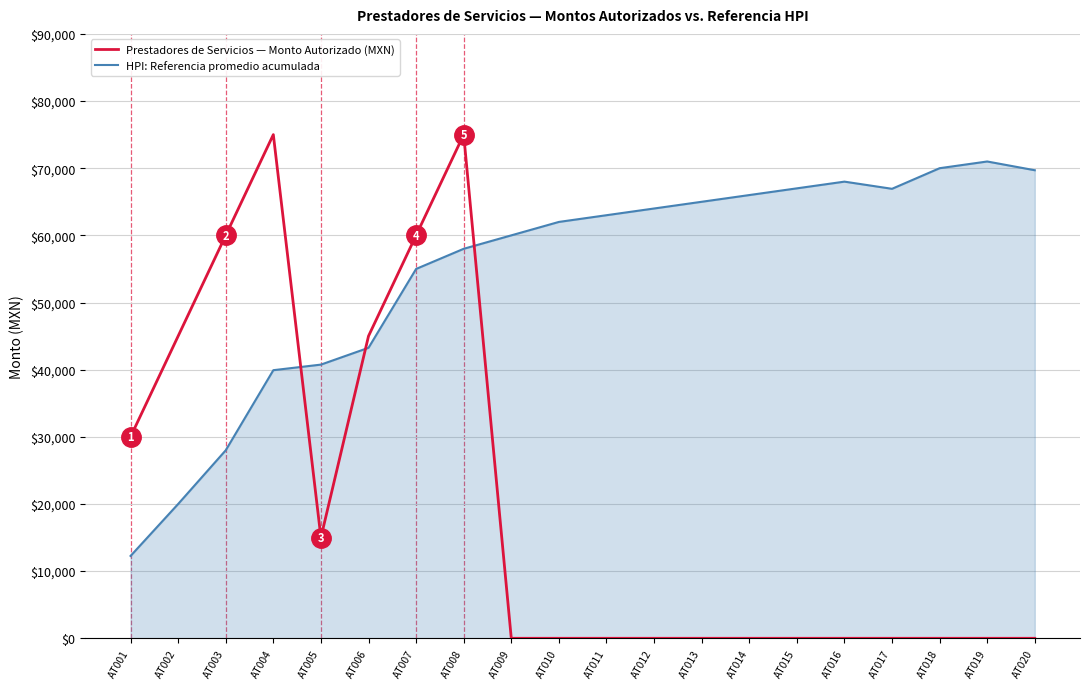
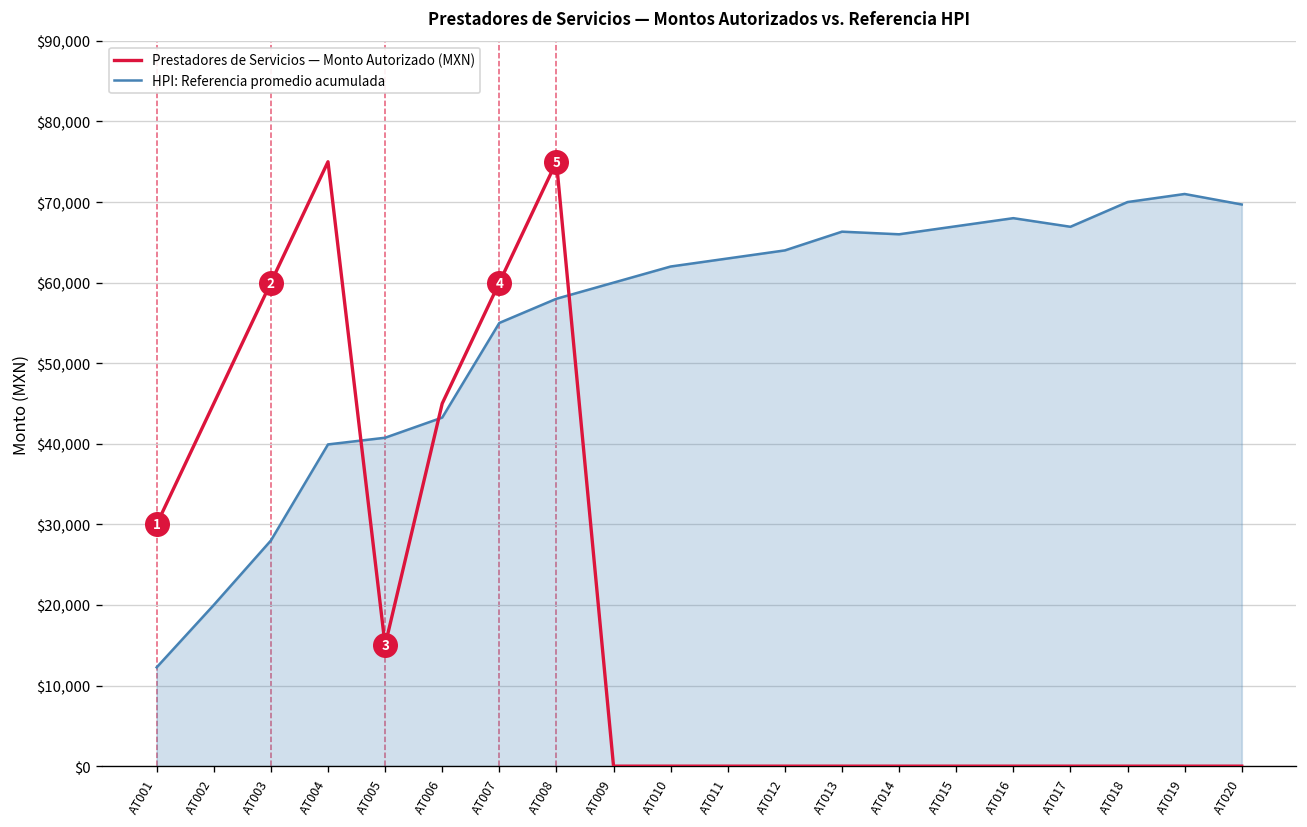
HPI: Referencia promedio acumulada, AT013: $65,000 -> $66,000
